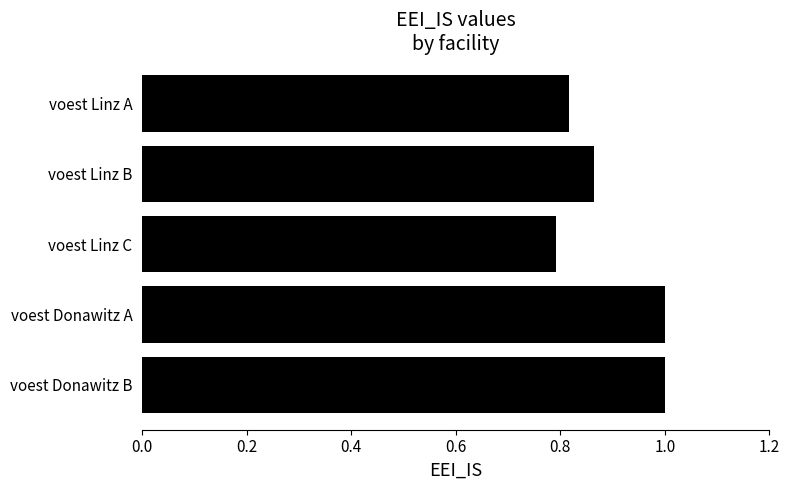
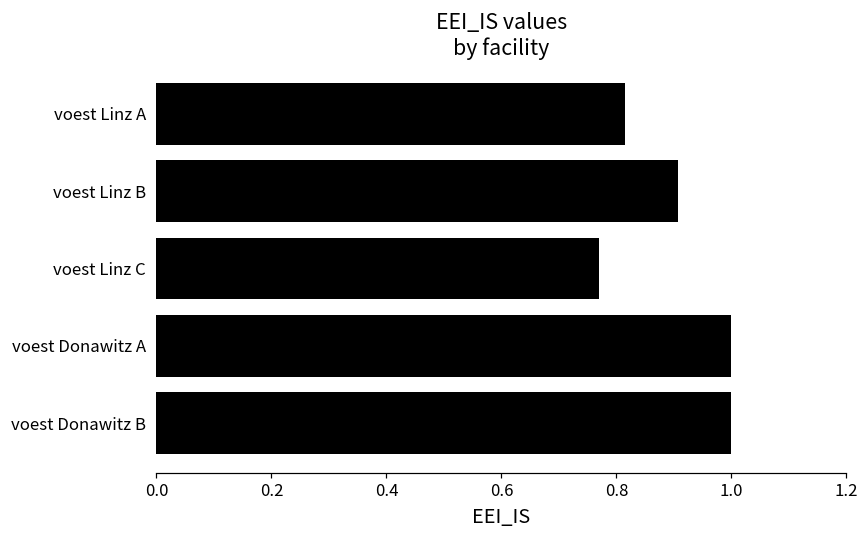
voest Linz B: 0.86 -> 0.91
voest Linz C: 0.79 -> 0.77
